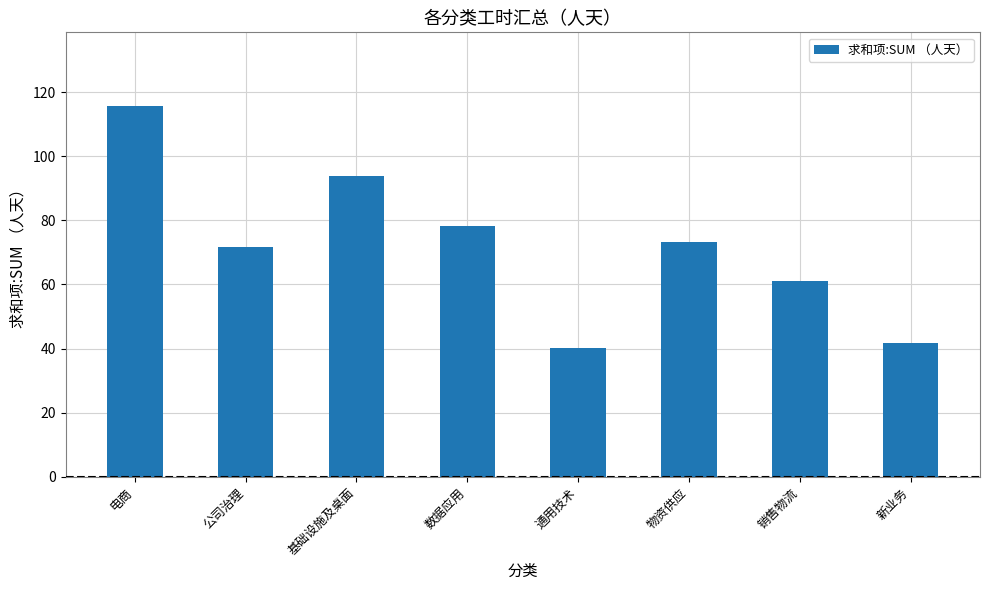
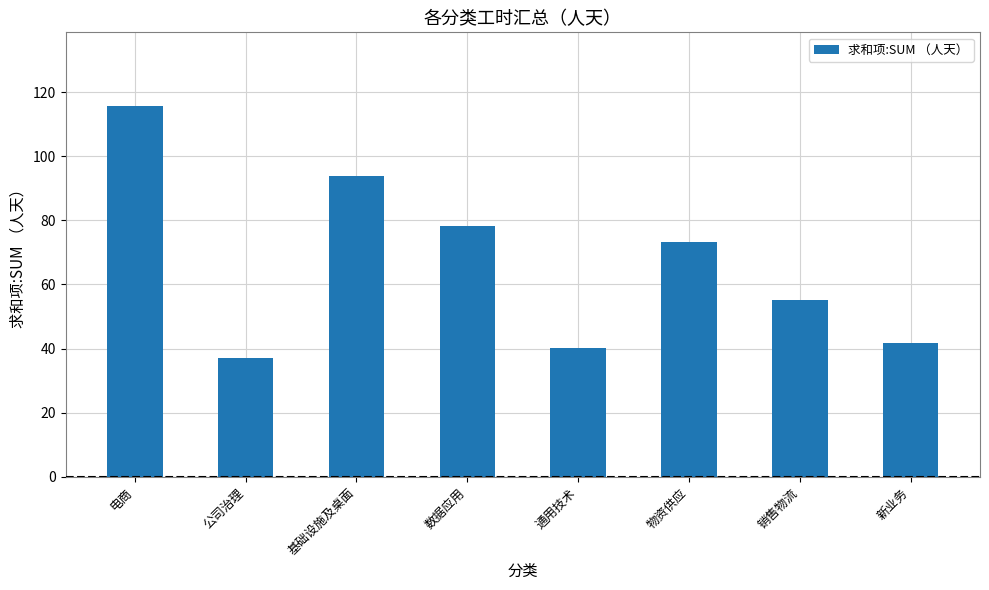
公司治理: 72 -> 37
销售物流: 61 -> 55
